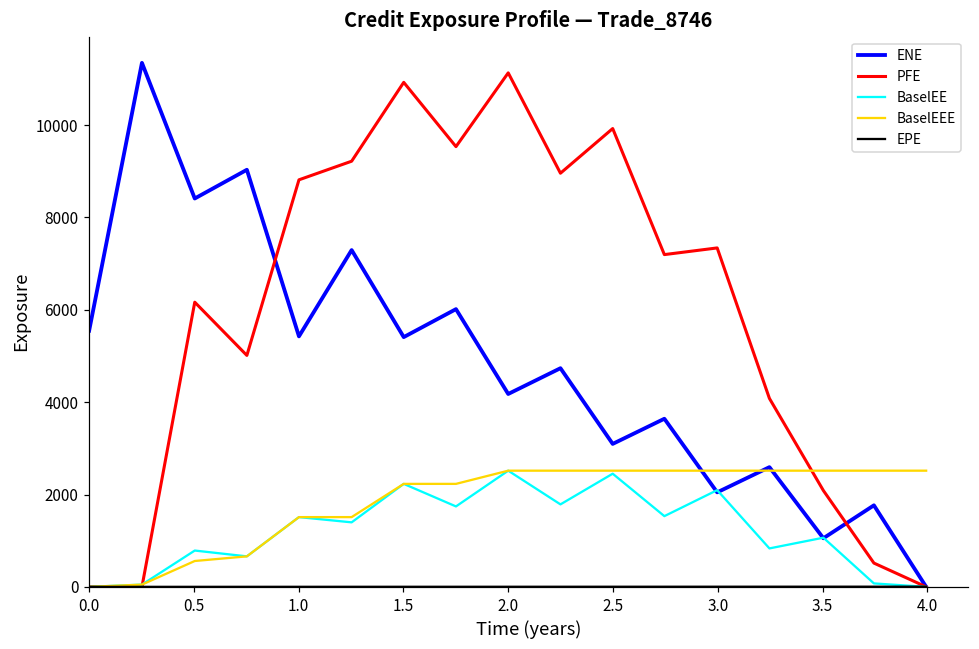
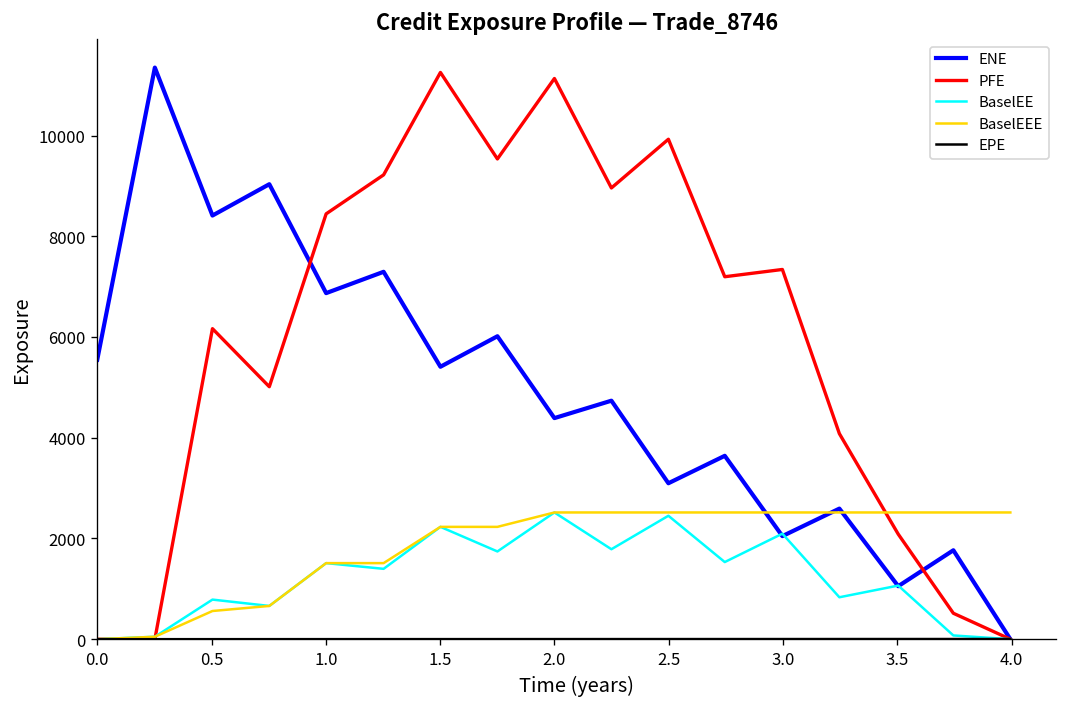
ENE, 1.0: 5400 -> 6900
PFE, 1.0: 8800 -> 8400
PFE, 1.5: 10900 -> 11300
ENE, 2.0: 4200 -> 4400
